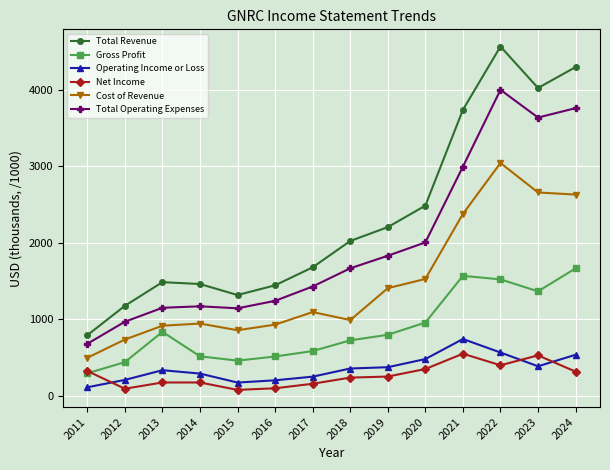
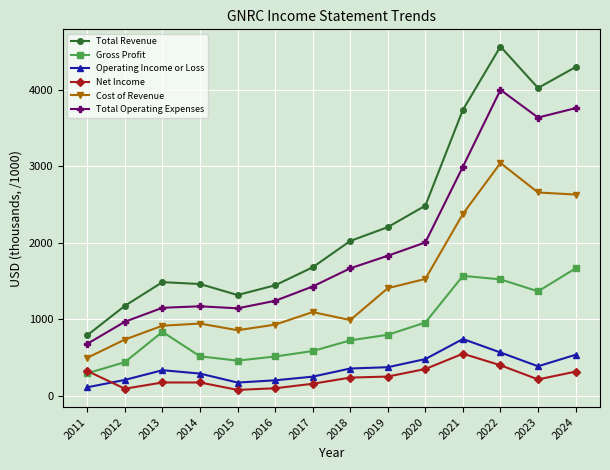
Net Income, 2023: 500 -> 200
